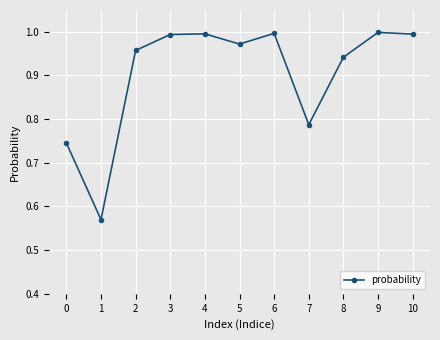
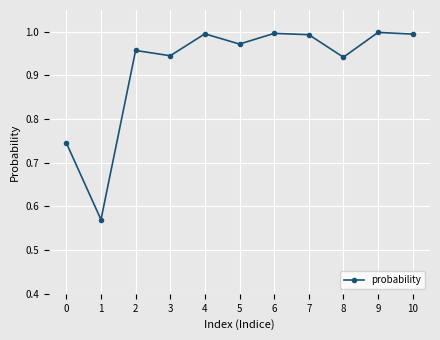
3: 0.99 -> 0.95
7: 0.79 -> 0.99
